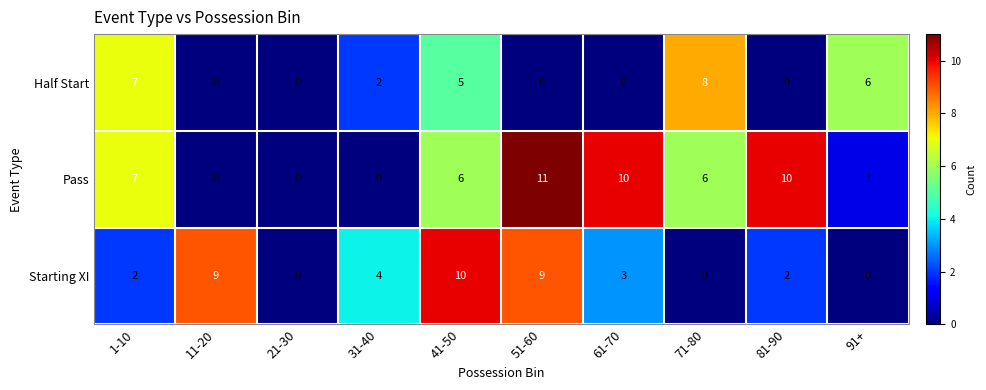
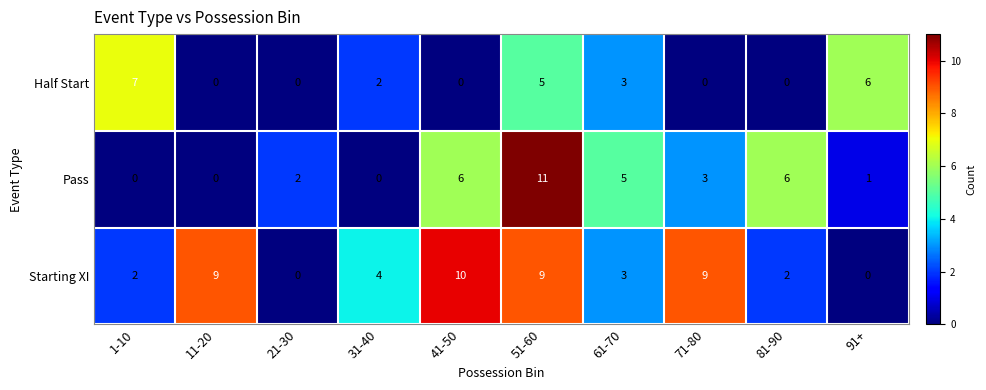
Half Start, 41-50: 5 -> 0
Half Start, 51-60: 0 -> 5
Half Start, 61-70: 0 -> 3
Half Start, 71-80: 8 -> 0
Pass, 1-10: 7 -> 0
Pass, 21-30: 0 -> 2
Pass, 61-70: 10 -> 5
Pass, 71-80: 6 -> 3
Pass, 81-90: 10 -> 6
Starting XI, 71-80: 0 -> 9
